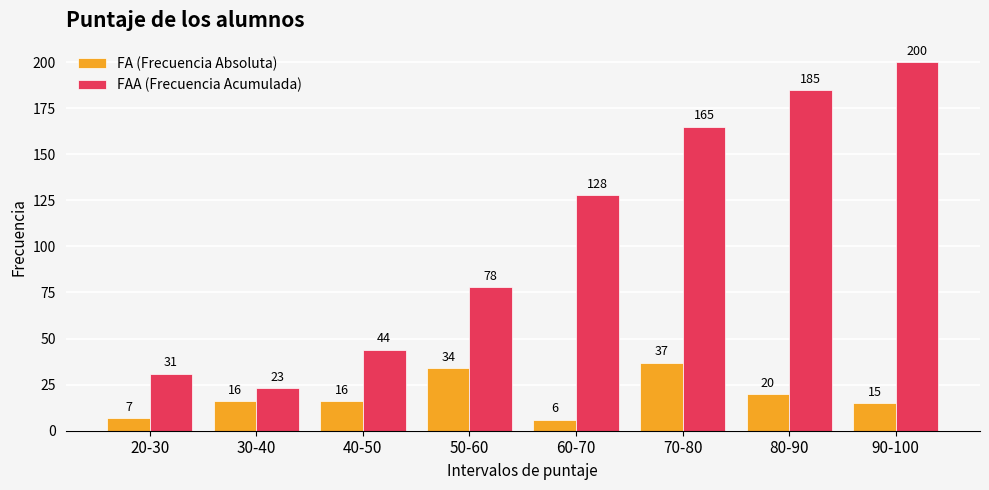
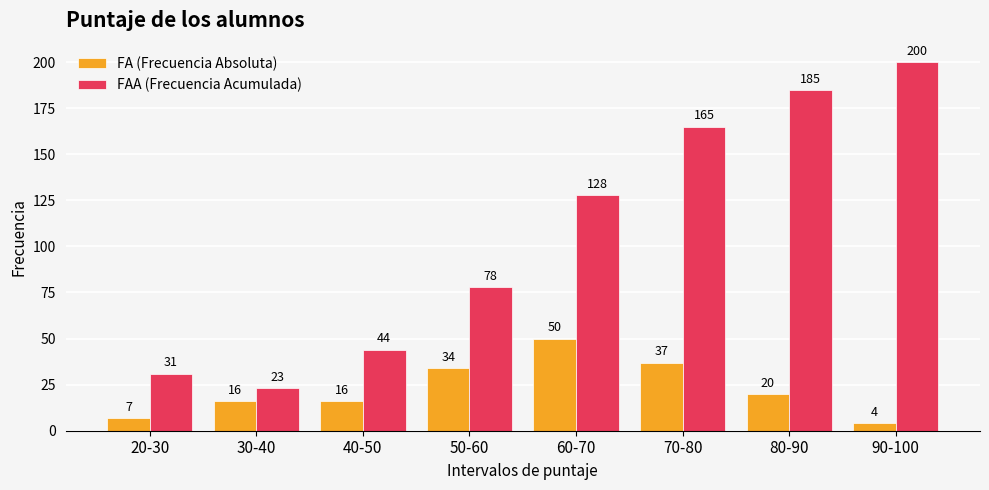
FA (Frecuencia Absoluta), 60-70: 6 -> 50
FA (Frecuencia Absoluta), 90-100: 15 -> 4
